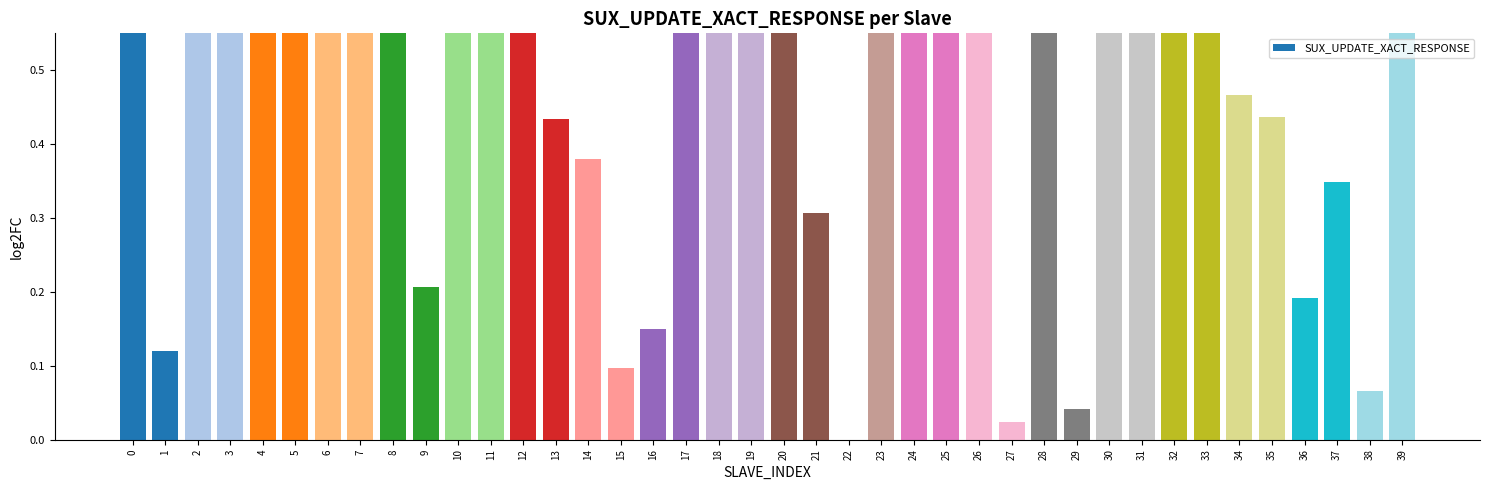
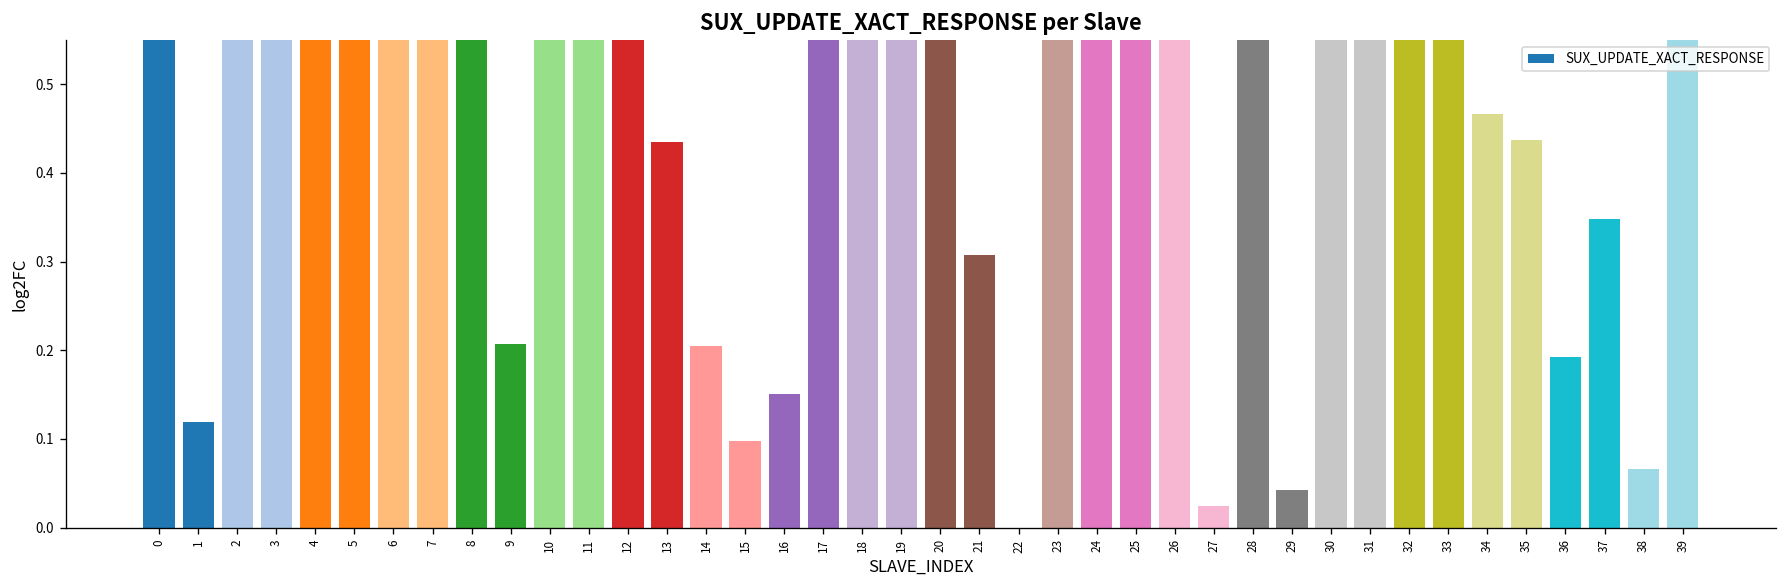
14: 0.38 -> 0.20
